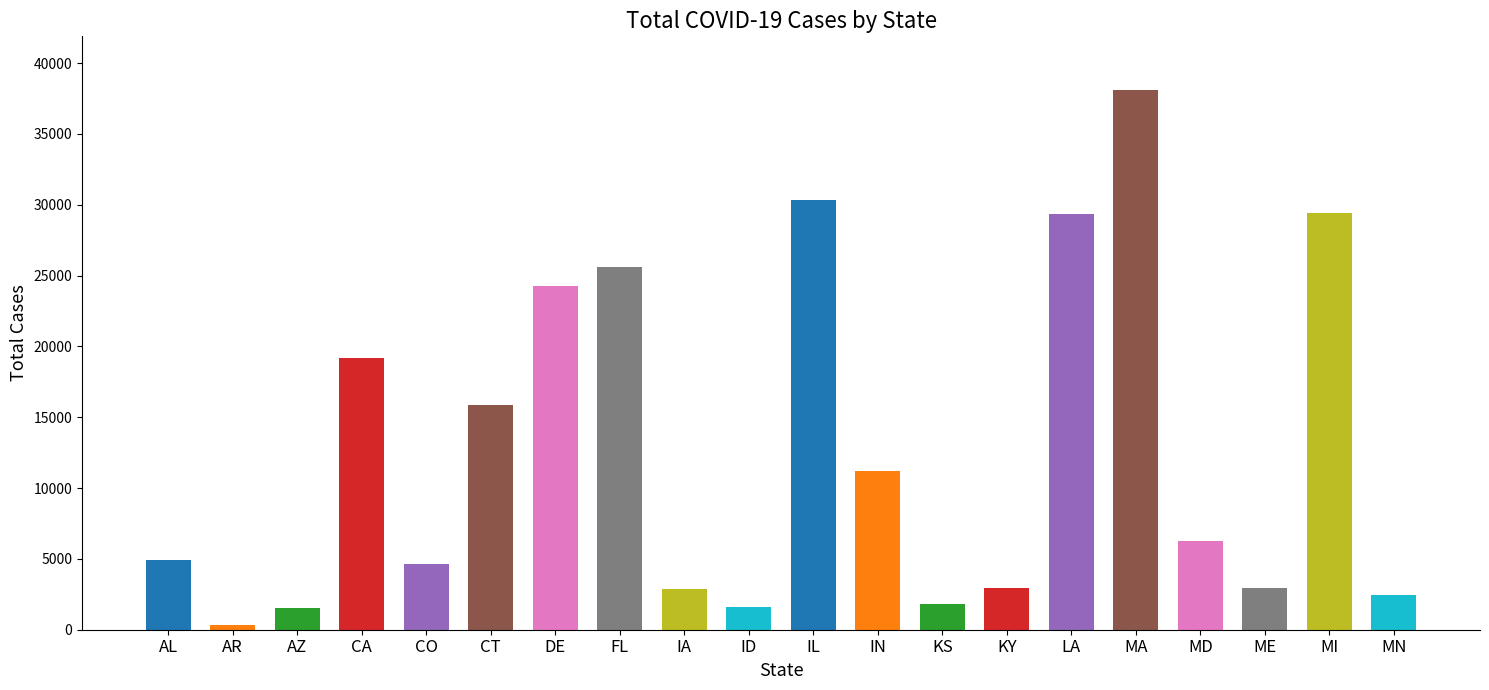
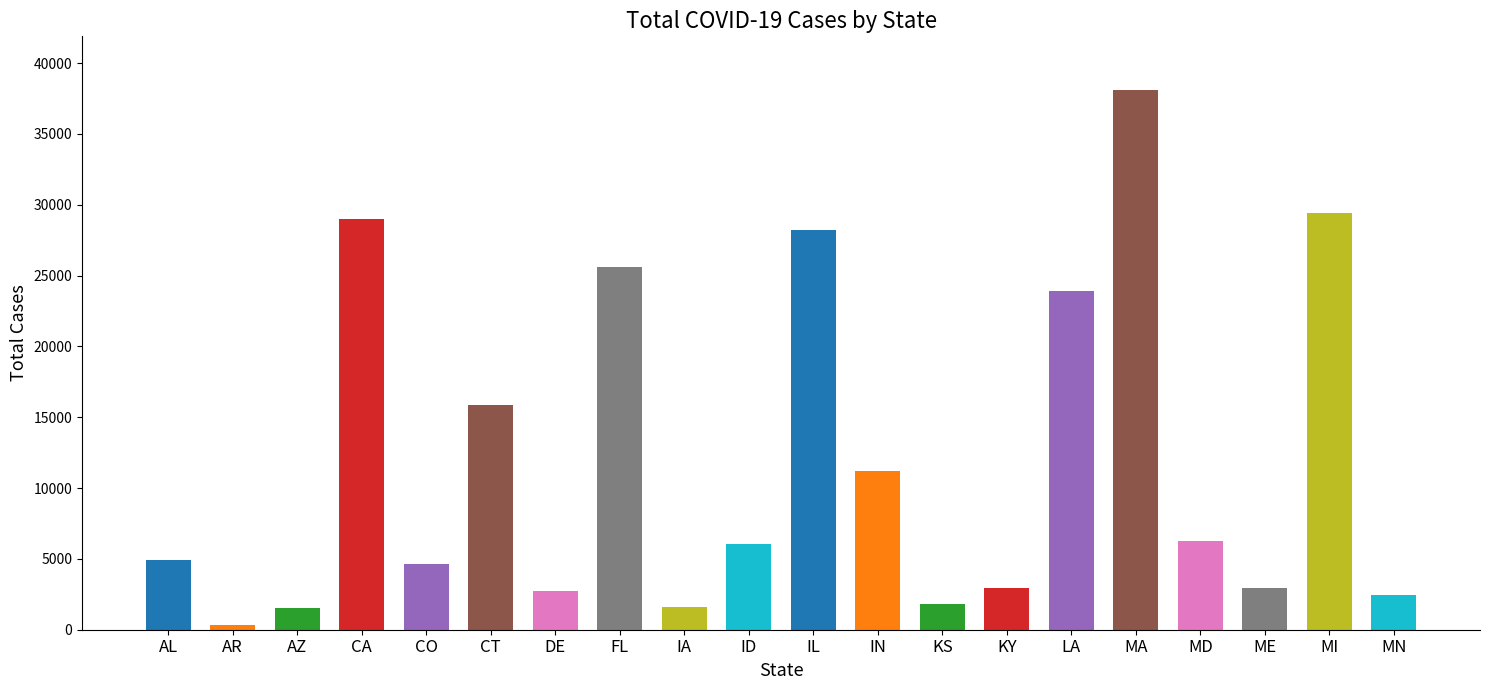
CA: 19200 -> 29000
DE: 24300 -> 2700
IA: 2900 -> 1600
ID: 1600 -> 6000
IL: 30400 -> 28200
LA: 29400 -> 23900
